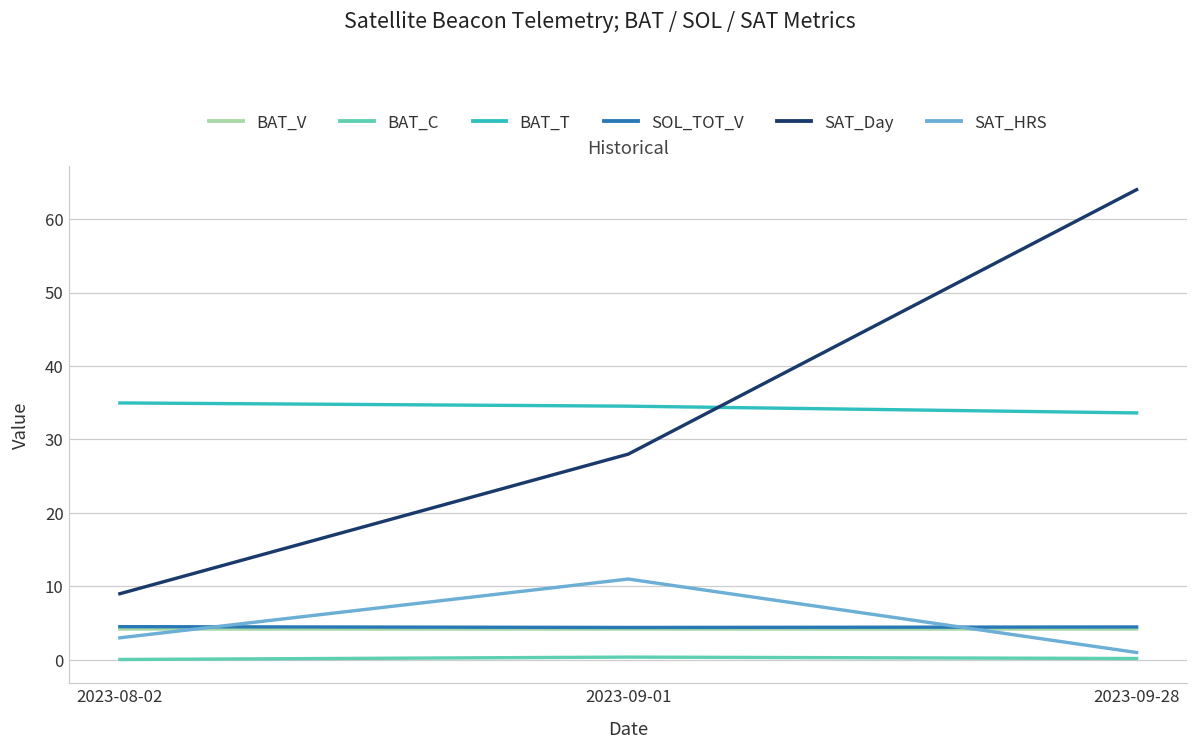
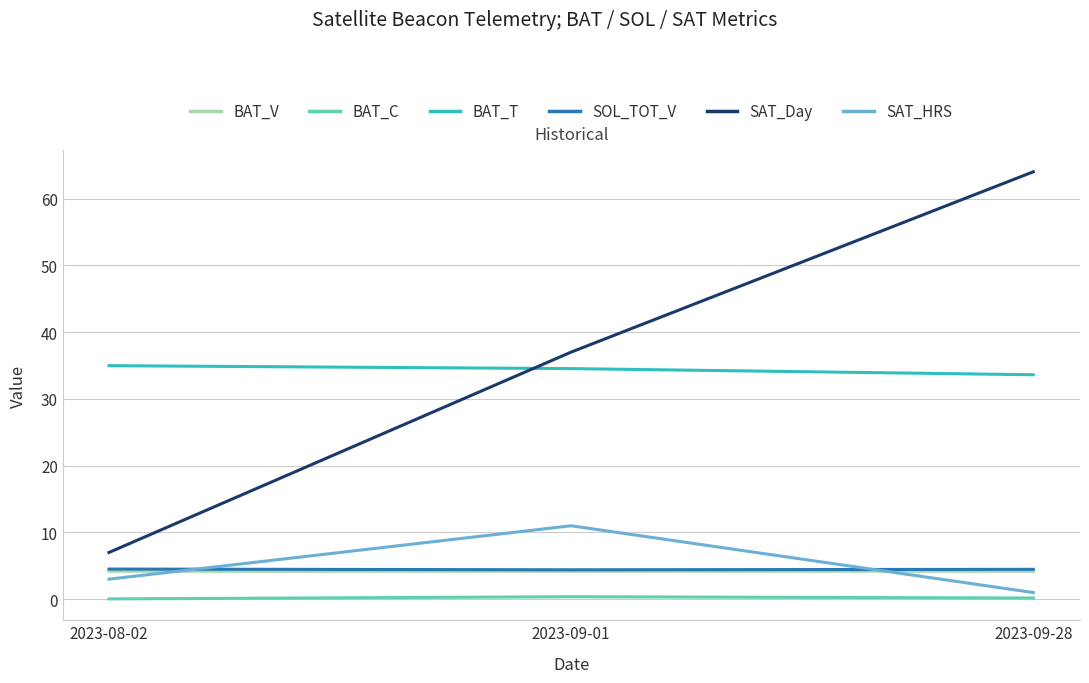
SAT_Day, 2023-08-02: 9 -> 7
SAT_Day, 2023-09-01: 28 -> 37
